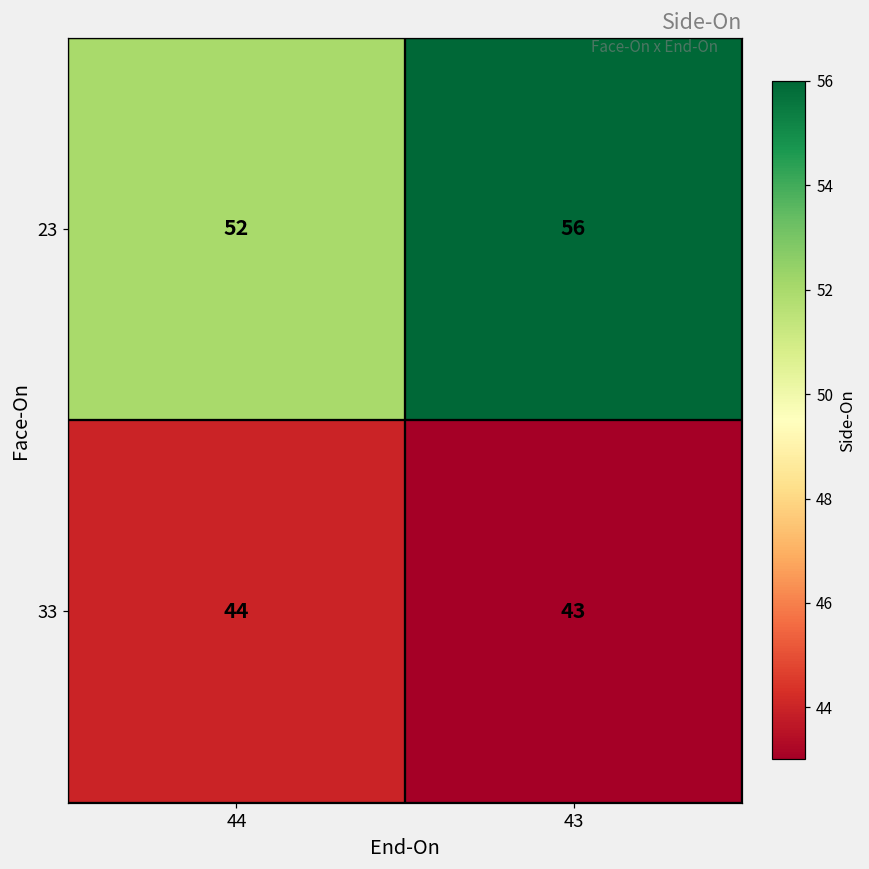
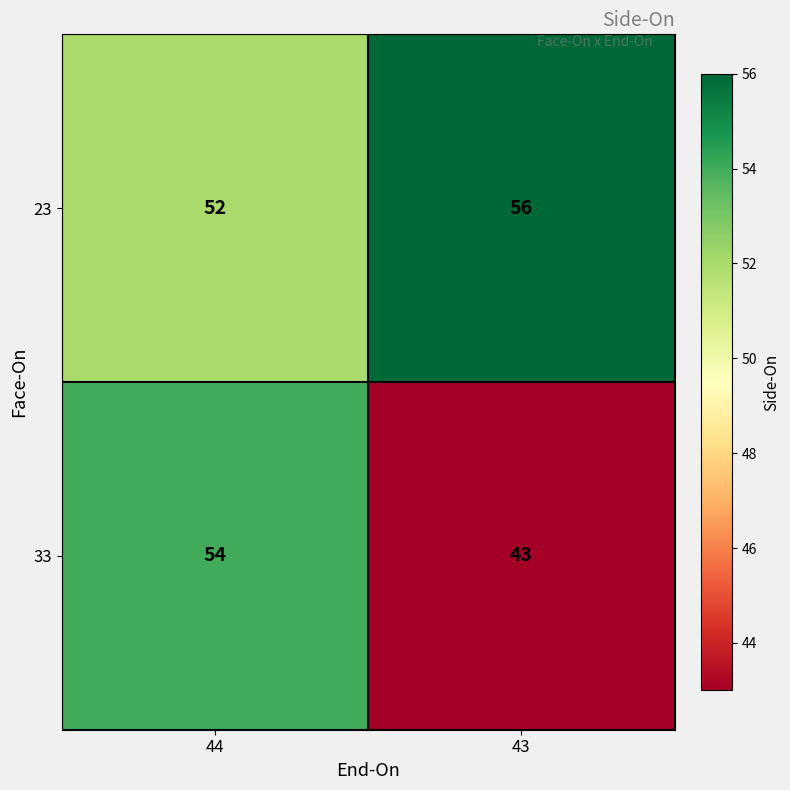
33, 44: 44 -> 54
